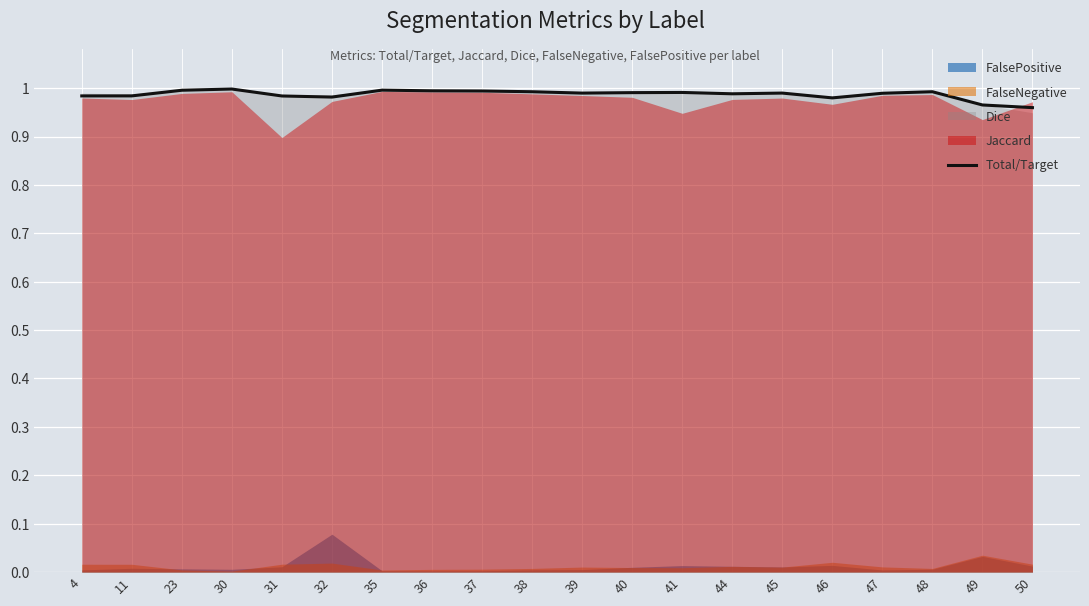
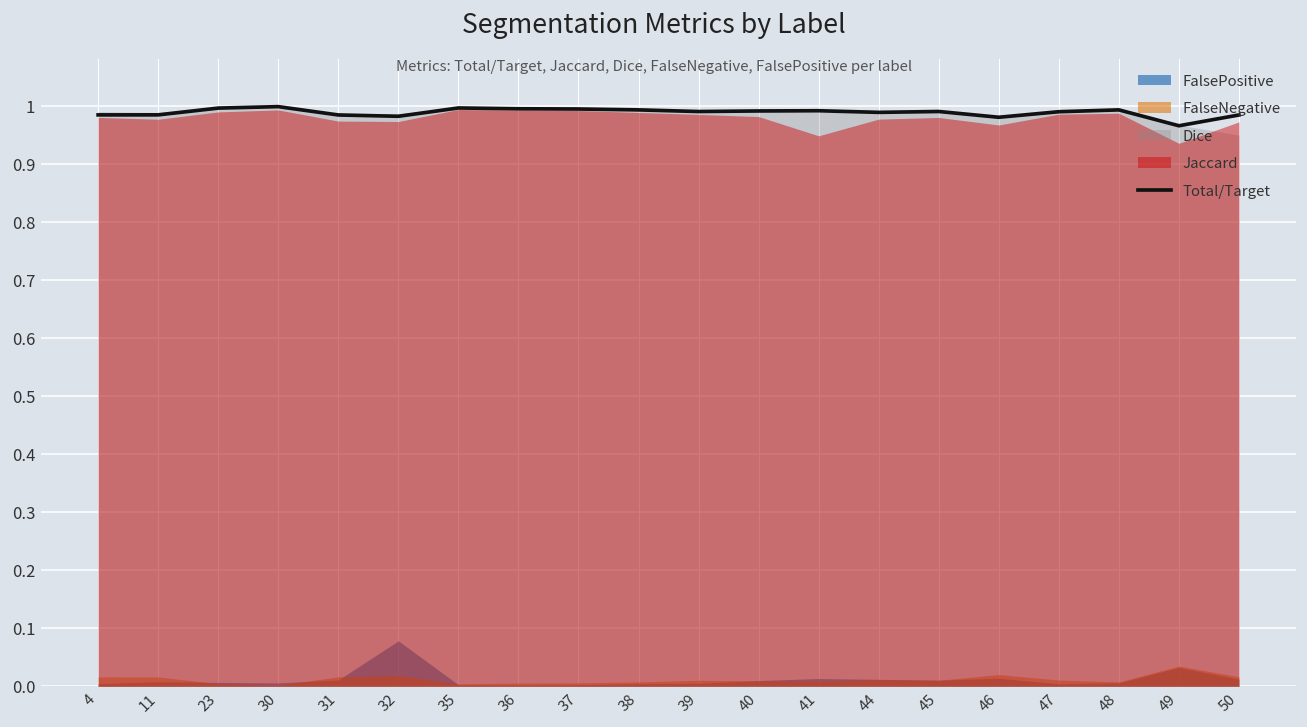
Jaccard, 31: 0.90 -> 0.97
Total/Target, 50: 0.96 -> 0.98
